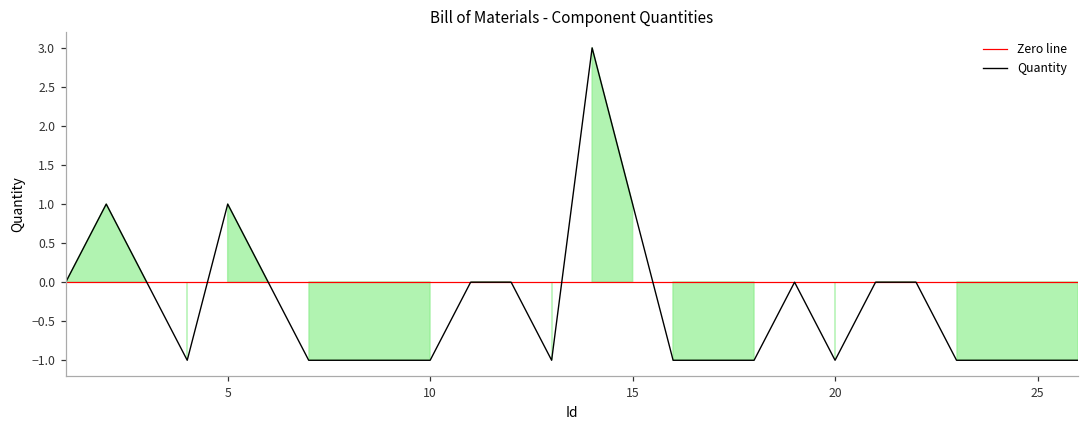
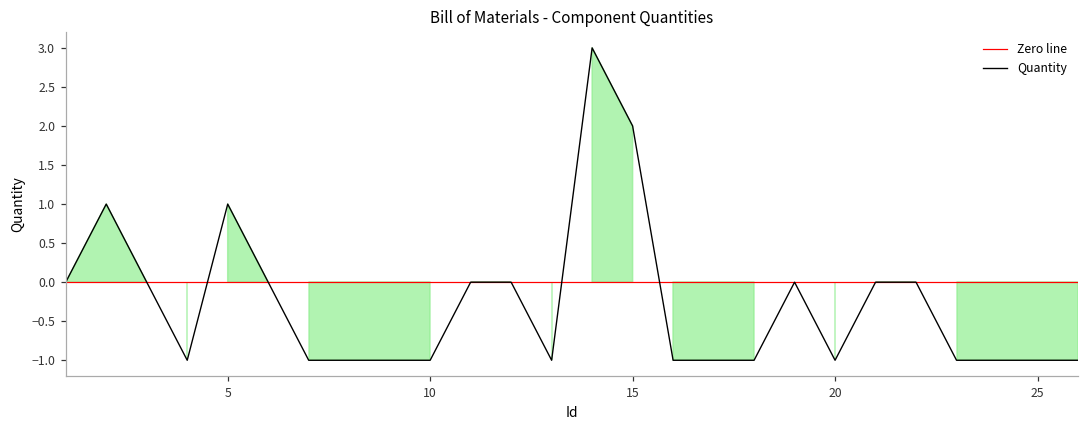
15: 1.0 -> 2.0
